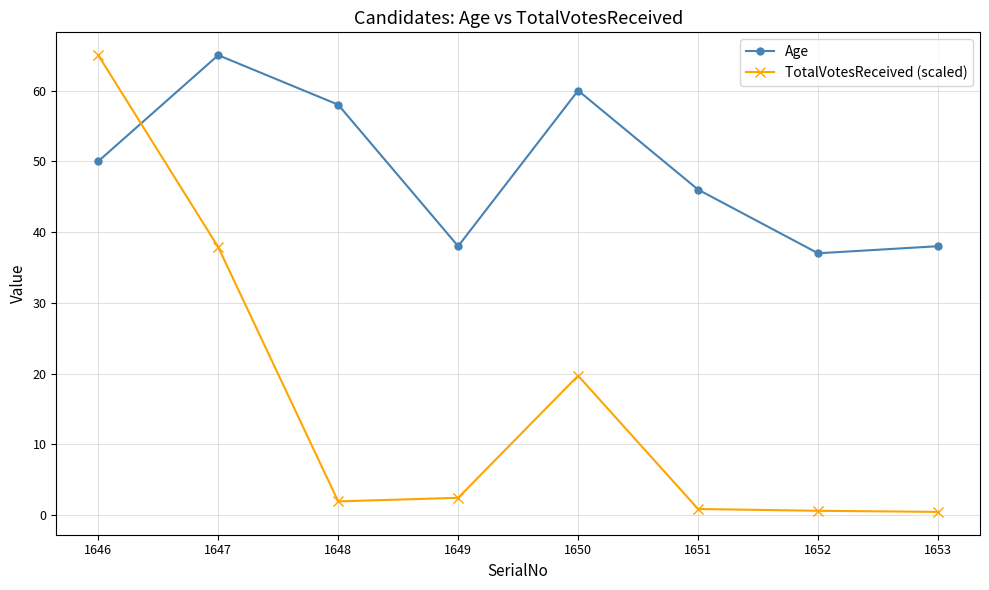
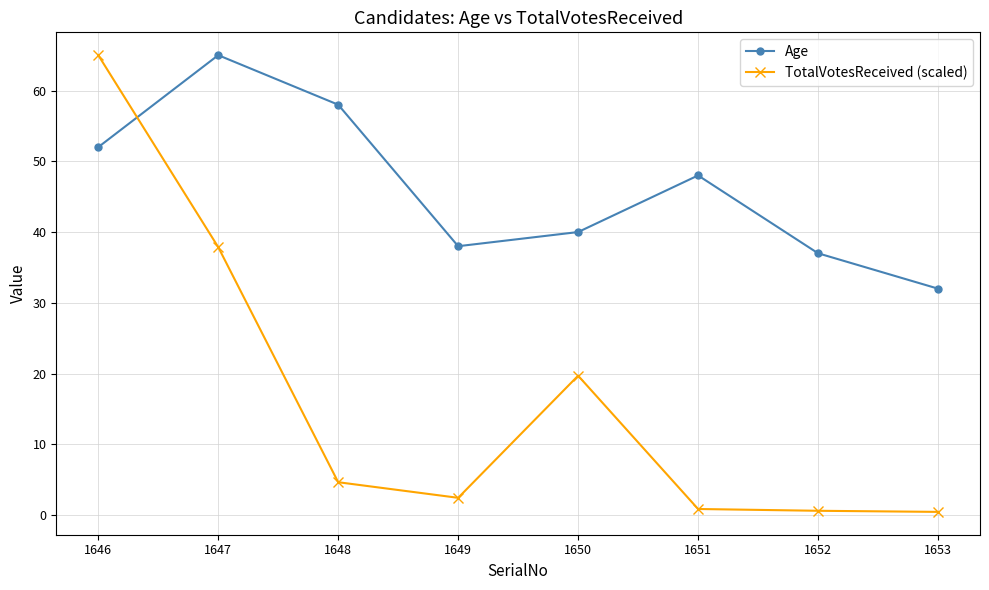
Age, 1646: 50 -> 52
TotalVotesReceived (scaled), 1648: 2 -> 5
Age, 1650: 60 -> 40
Age, 1651: 46 -> 48
Age, 1653: 38 -> 32
